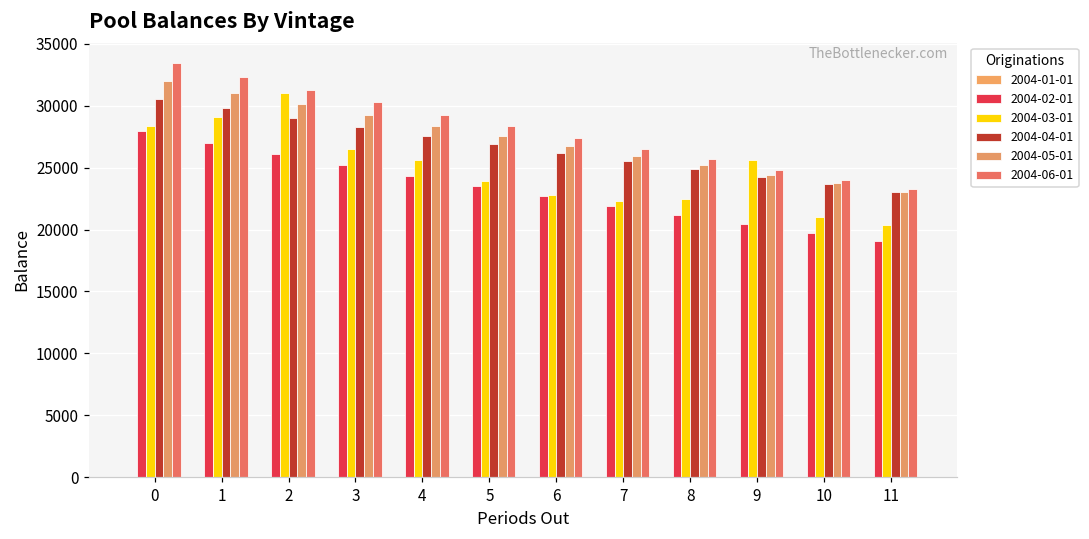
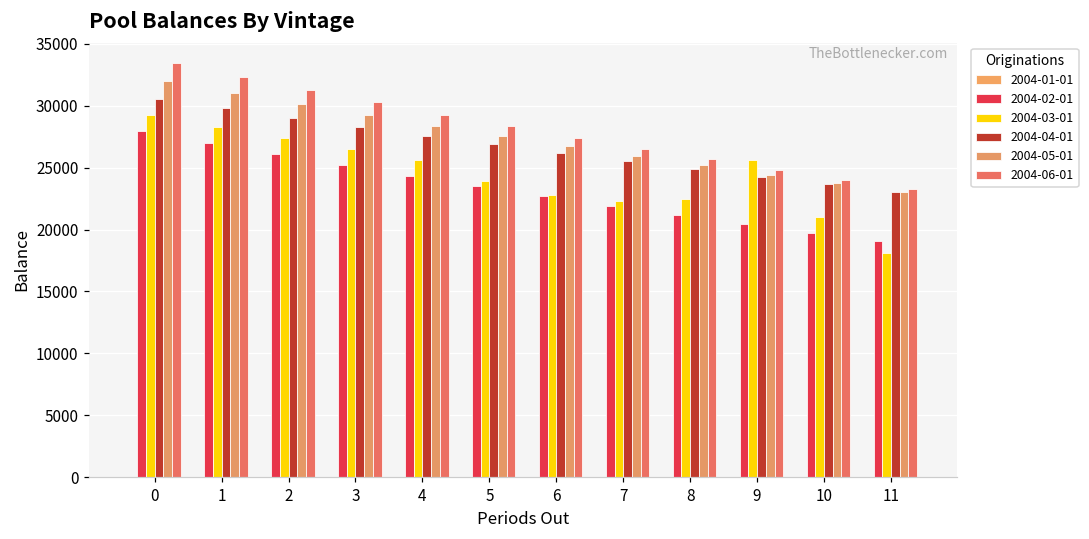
2004-03-01, 0: 28400 -> 29300
2004-03-01, 1: 29100 -> 28300
2004-03-01, 2: 31000 -> 27400
2004-03-01, 11: 20400 -> 18100
